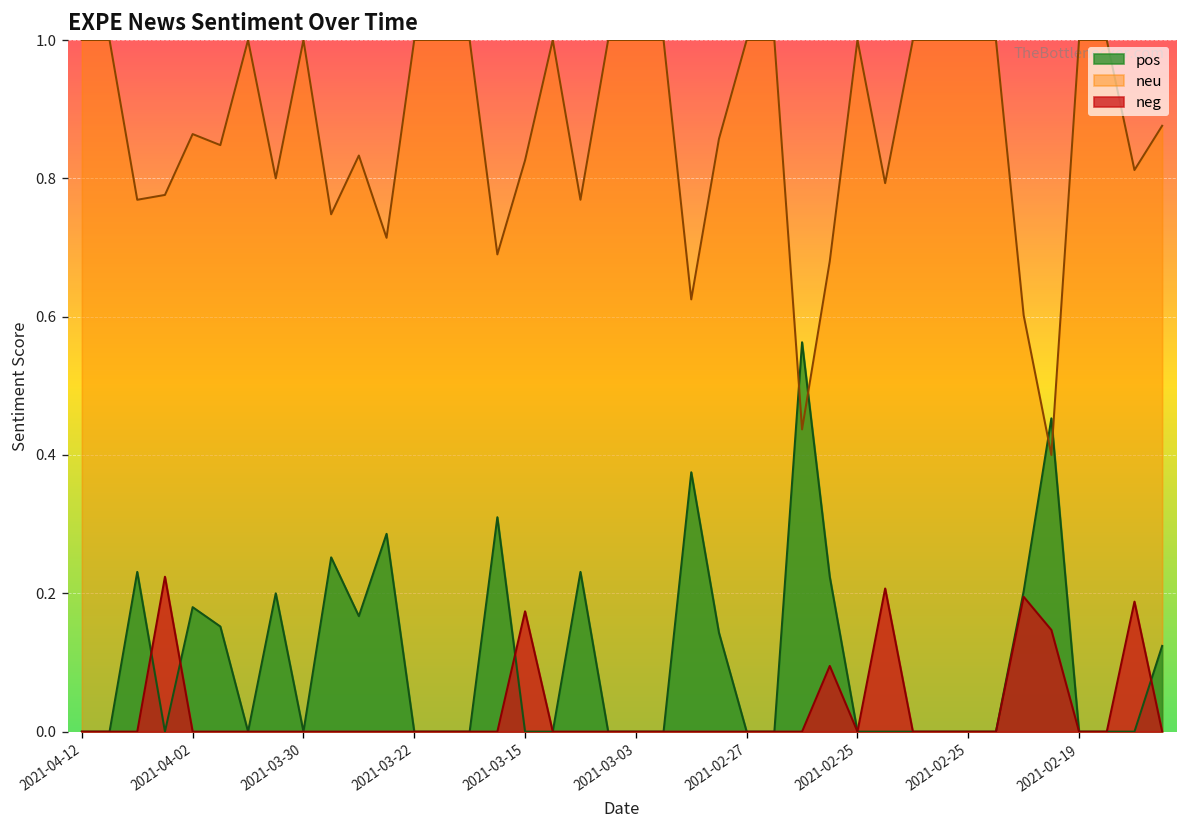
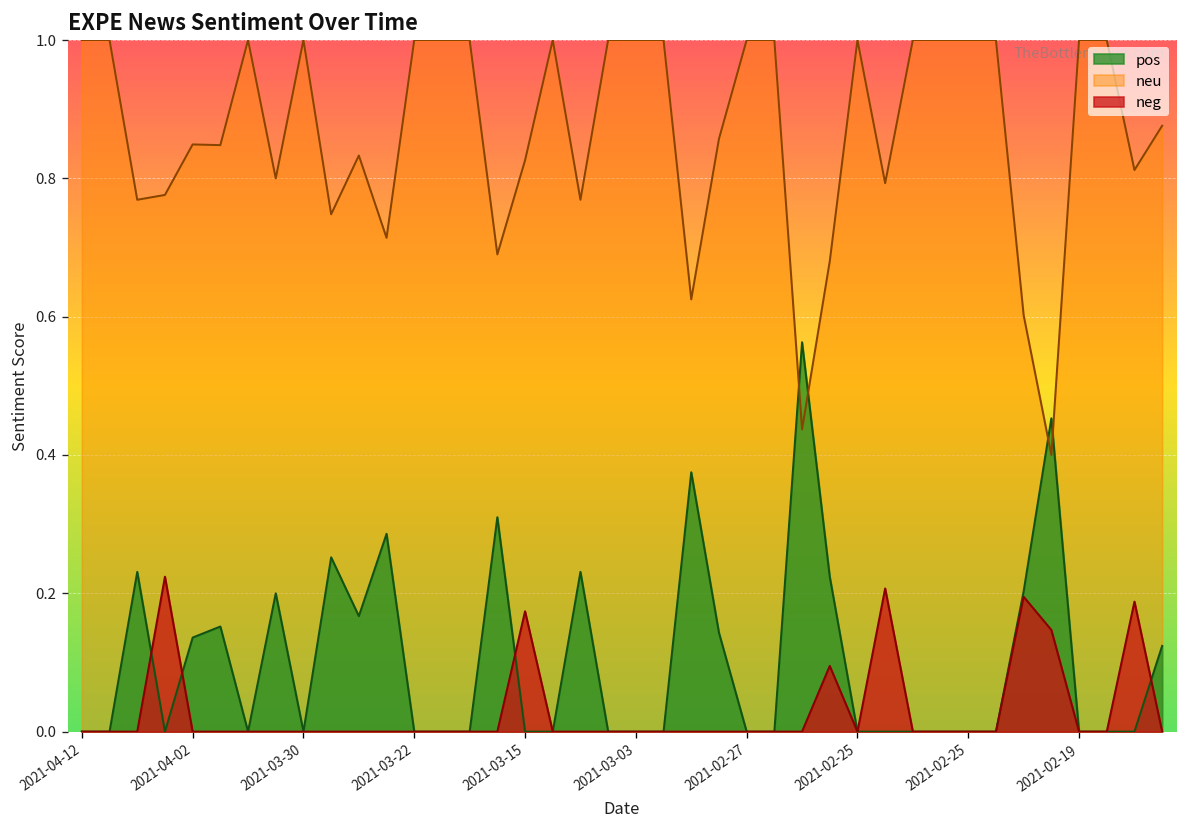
pos, 2021-04-02: 0.18 -> 0.14
neu, 2021-04-02: 0.86 -> 0.85
